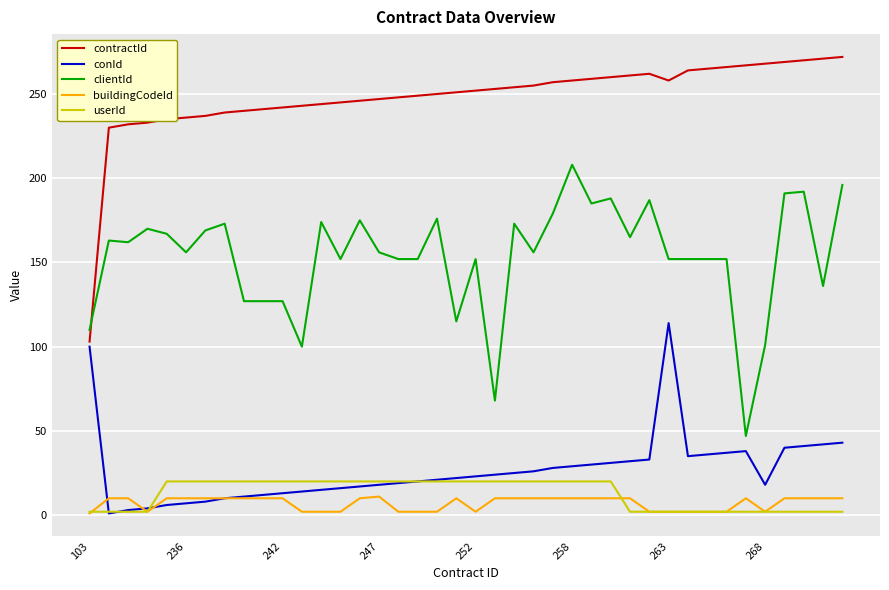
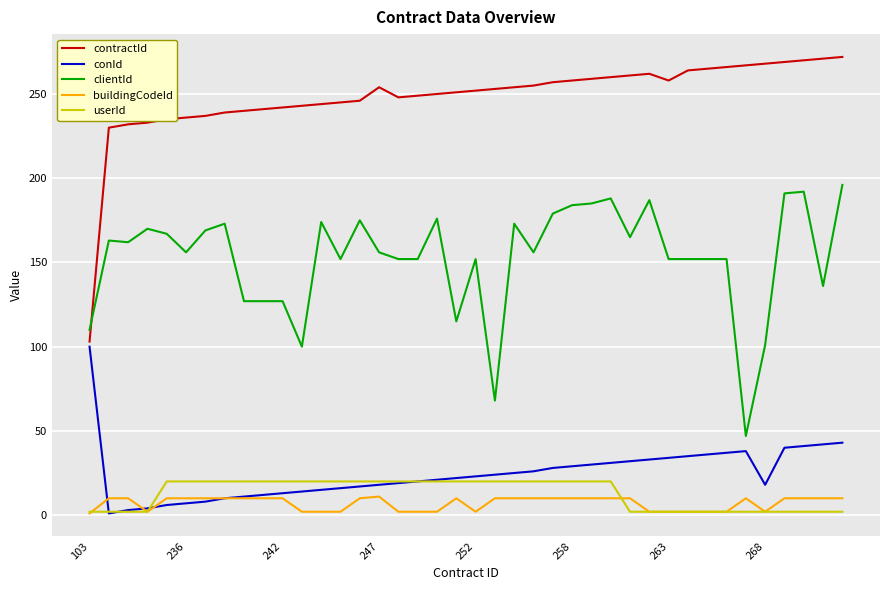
contractId, 247: 247 -> 254
clientId, 258: 208 -> 184
conId, 263: 114 -> 34
